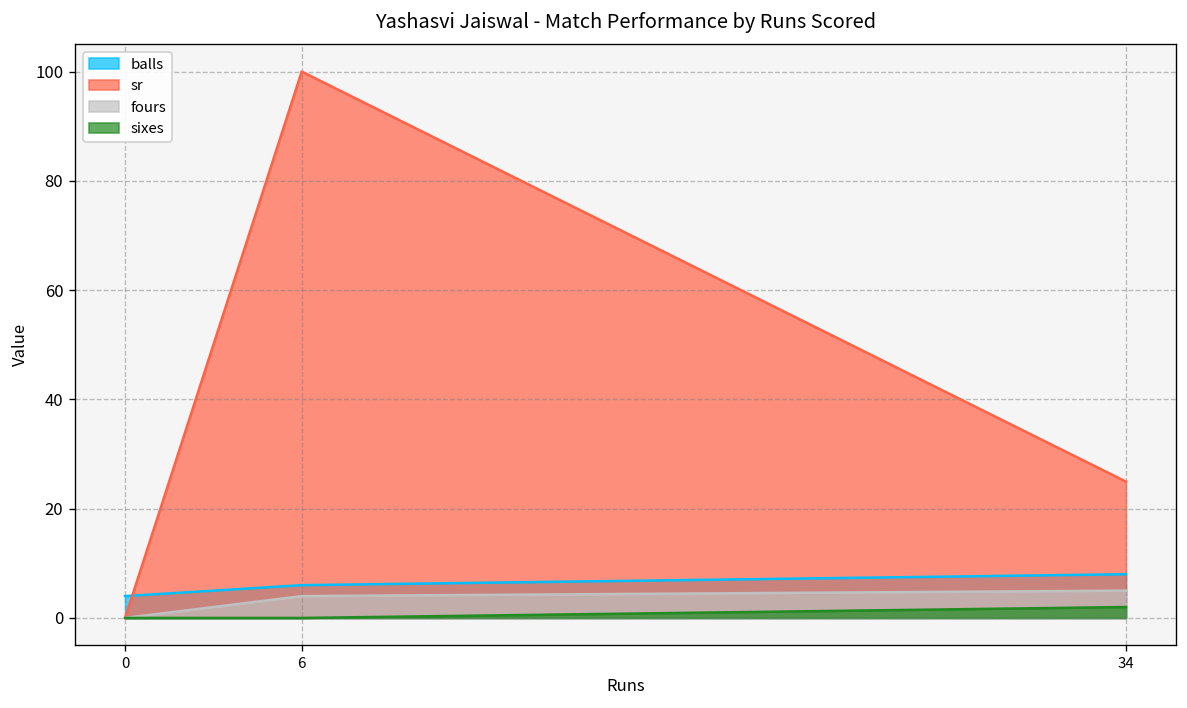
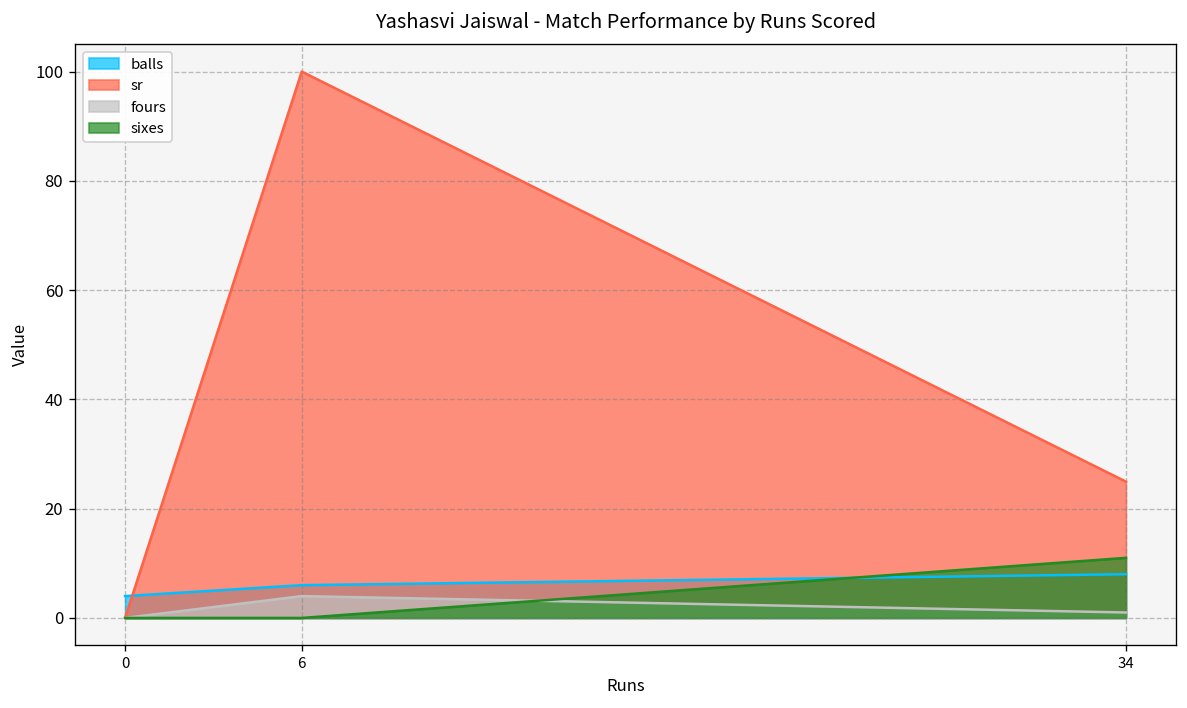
fours, 34: 5 -> 1
sixes, 34: 2 -> 11
